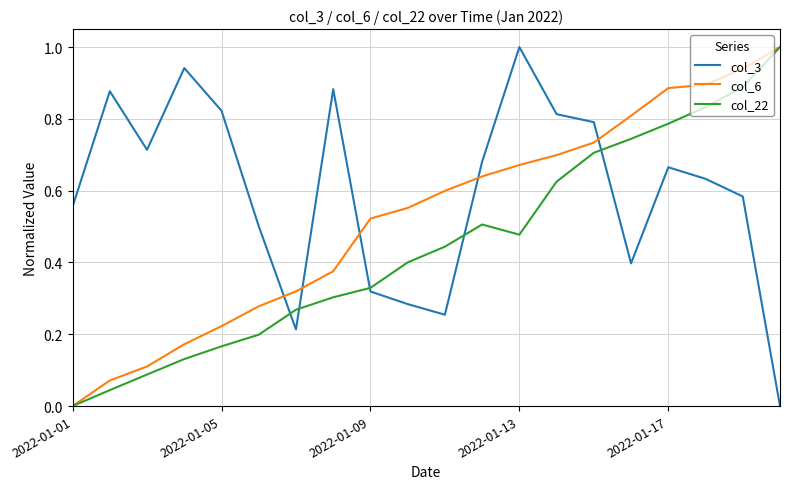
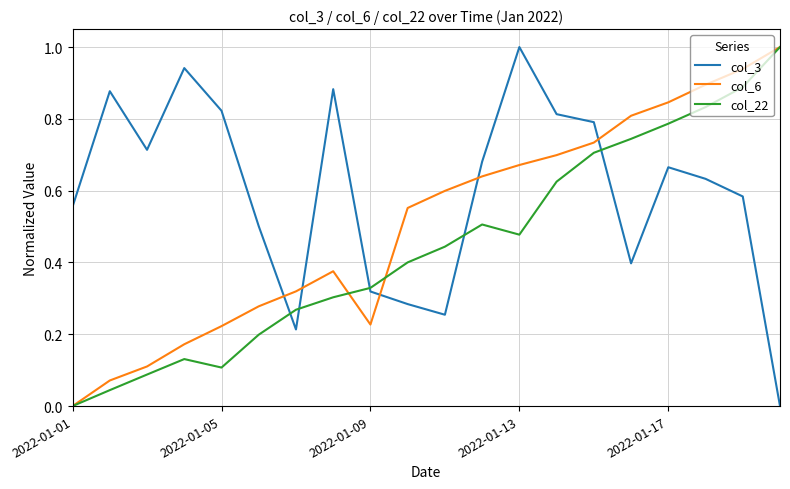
col_22, 2022-01-05: 0.17 -> 0.11
col_6, 2022-01-09: 0.52 -> 0.23
col_6, 2022-01-17: 0.89 -> 0.85
